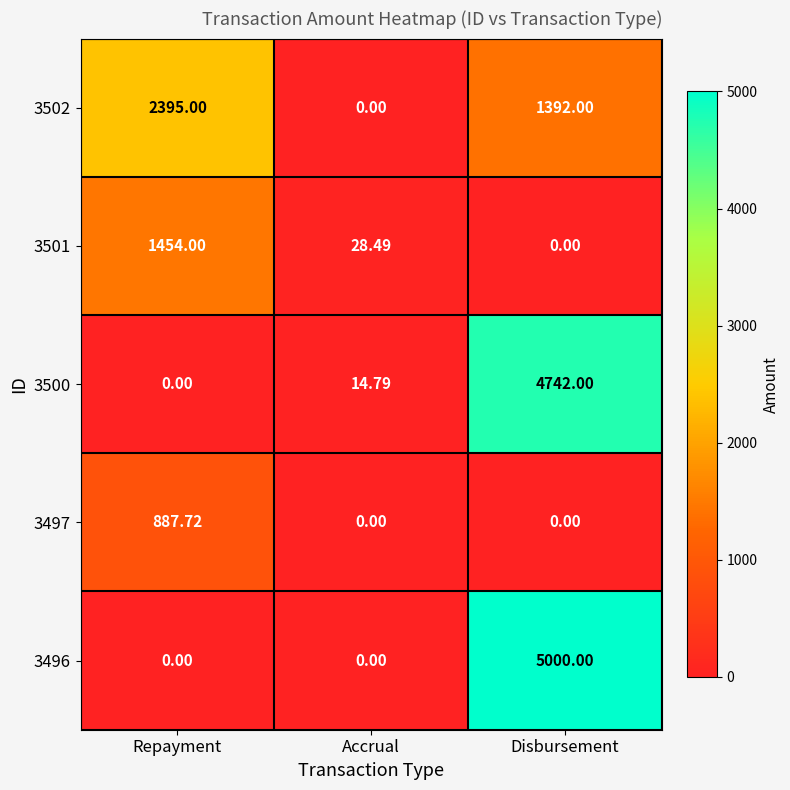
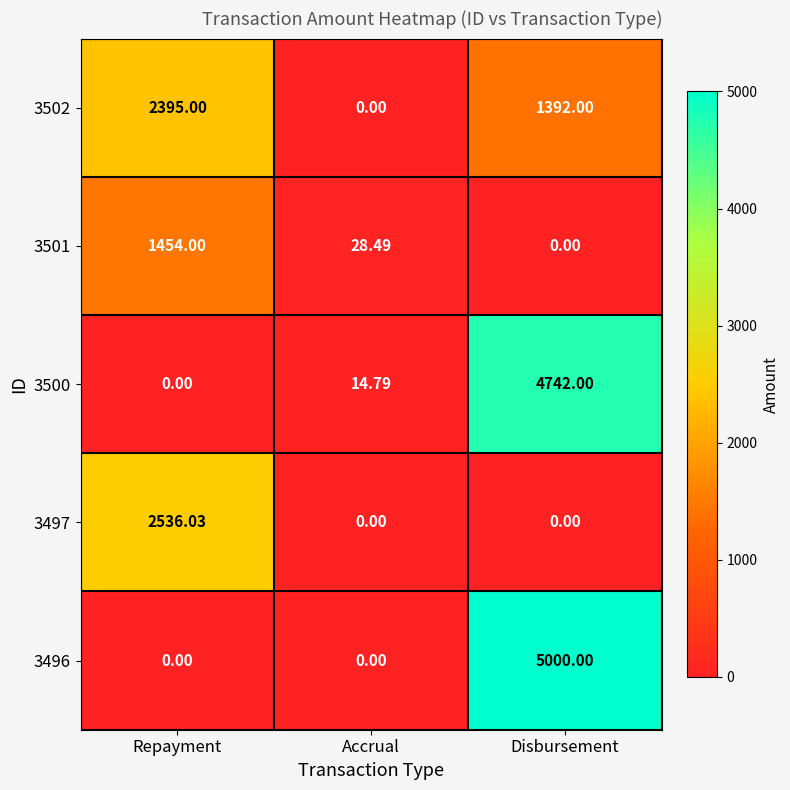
3497, Repayment: 887.72 -> 2536.03
